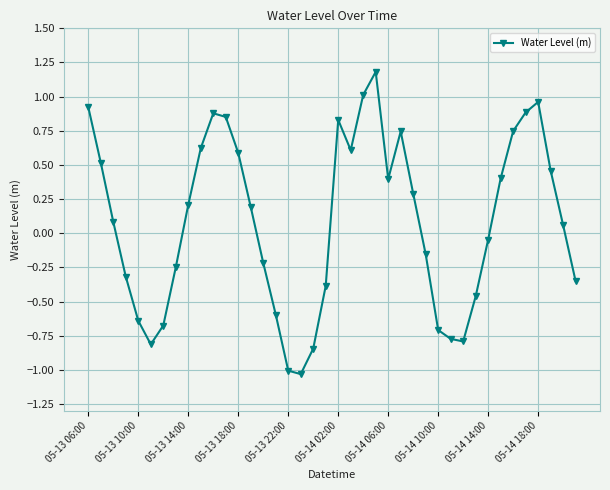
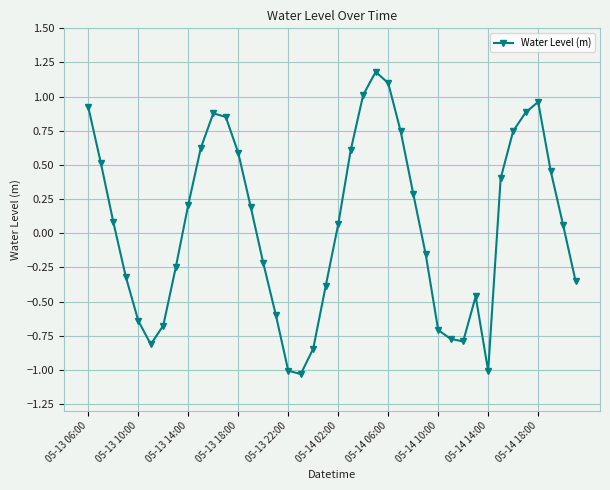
05-14 02:00: 0.83 -> 0.07
05-14 06:00: 0.40 -> 1.10
05-14 14:00: -0.05 -> -1.01
